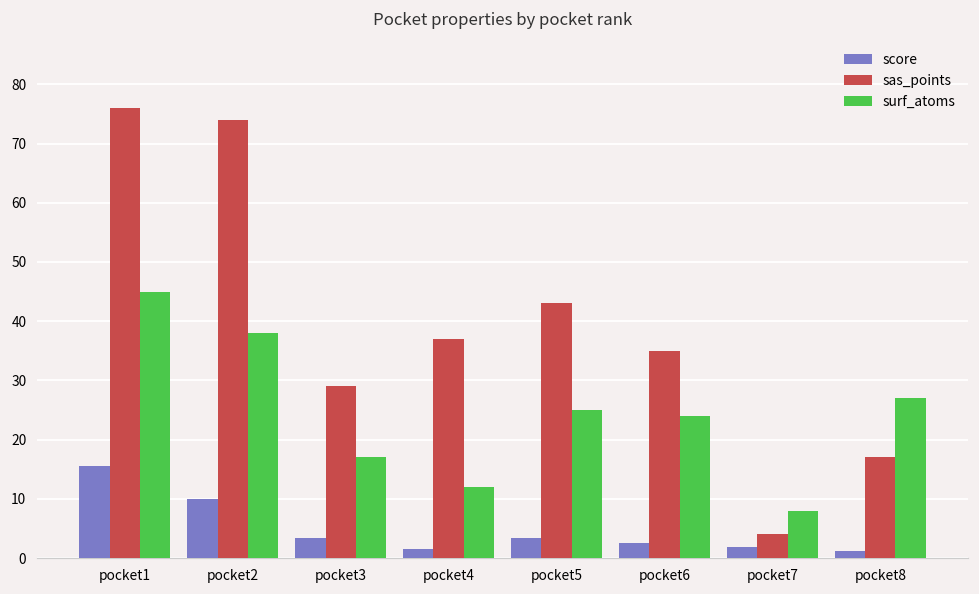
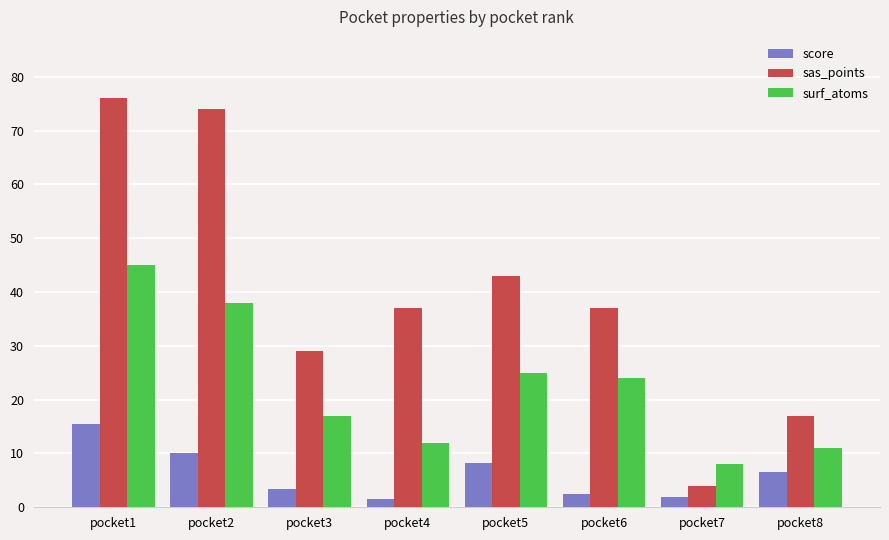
score, pocket5: 3 -> 8
sas_points, pocket6: 35 -> 37
score, pocket8: 1 -> 7
surf_atoms, pocket8: 27 -> 11
